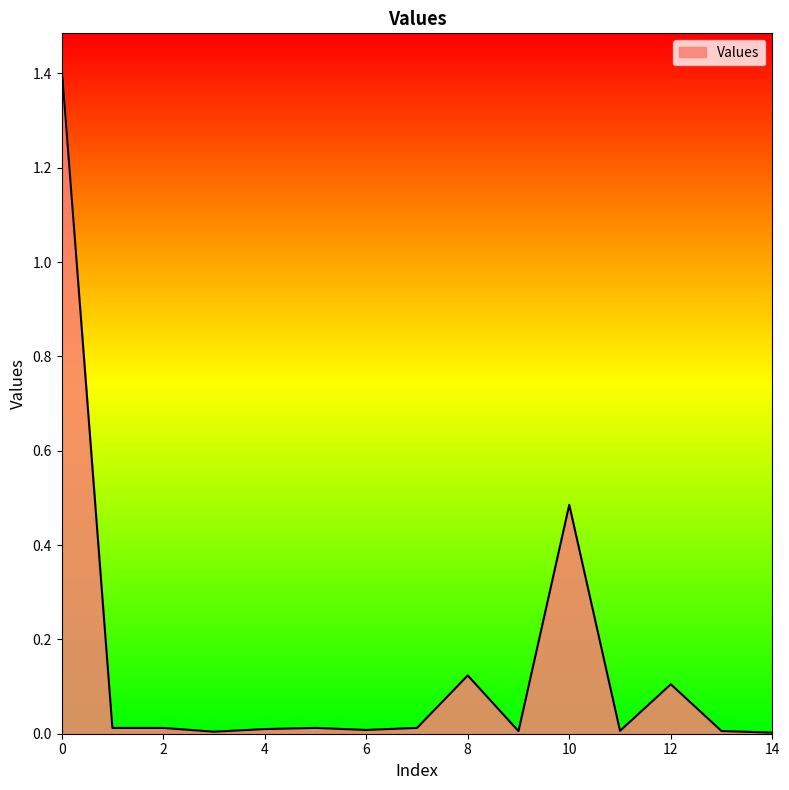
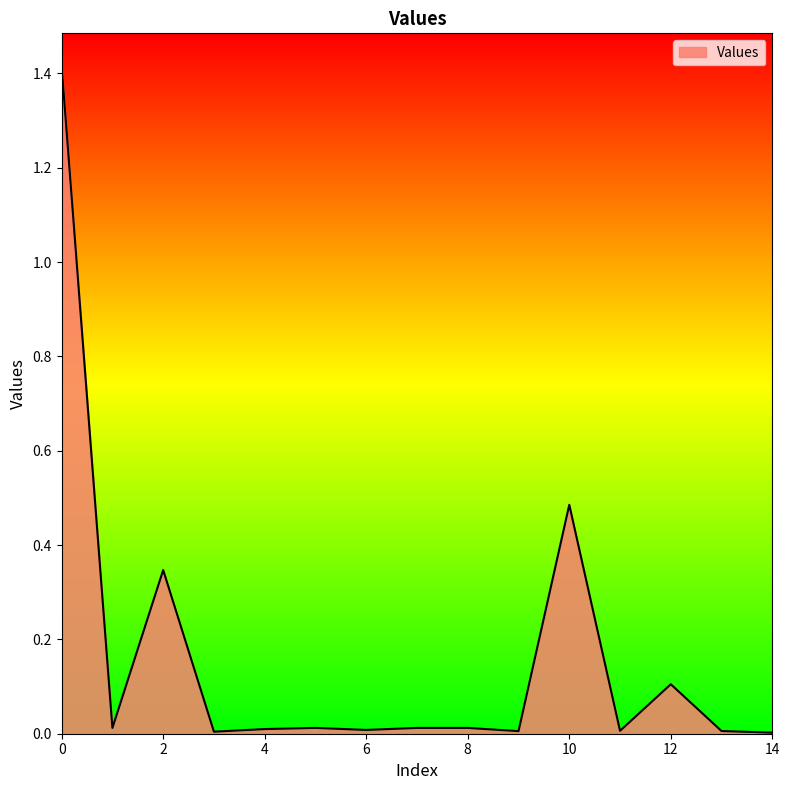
2: 0.01 -> 0.35
8: 0.12 -> 0.01
